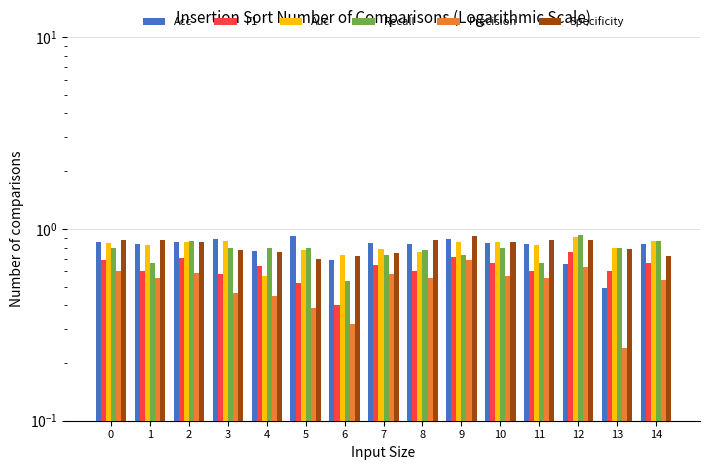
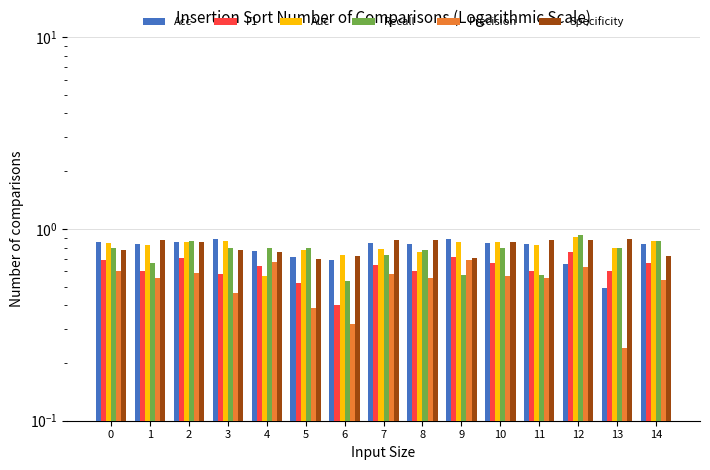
Specificity, 0: 0.9 -> 0.78
Precision, 4: 0.44 -> 0.67
Acc, 5: 0.9 -> 0.71
Specificity, 7: 0.75 -> 0.9
Recall, 9: 0.73 -> 0.58
Specificity, 9: 0.9 -> 0.71
Recall, 11: 0.67 -> 0.57
Specificity, 13: 0.79 -> 0.9
